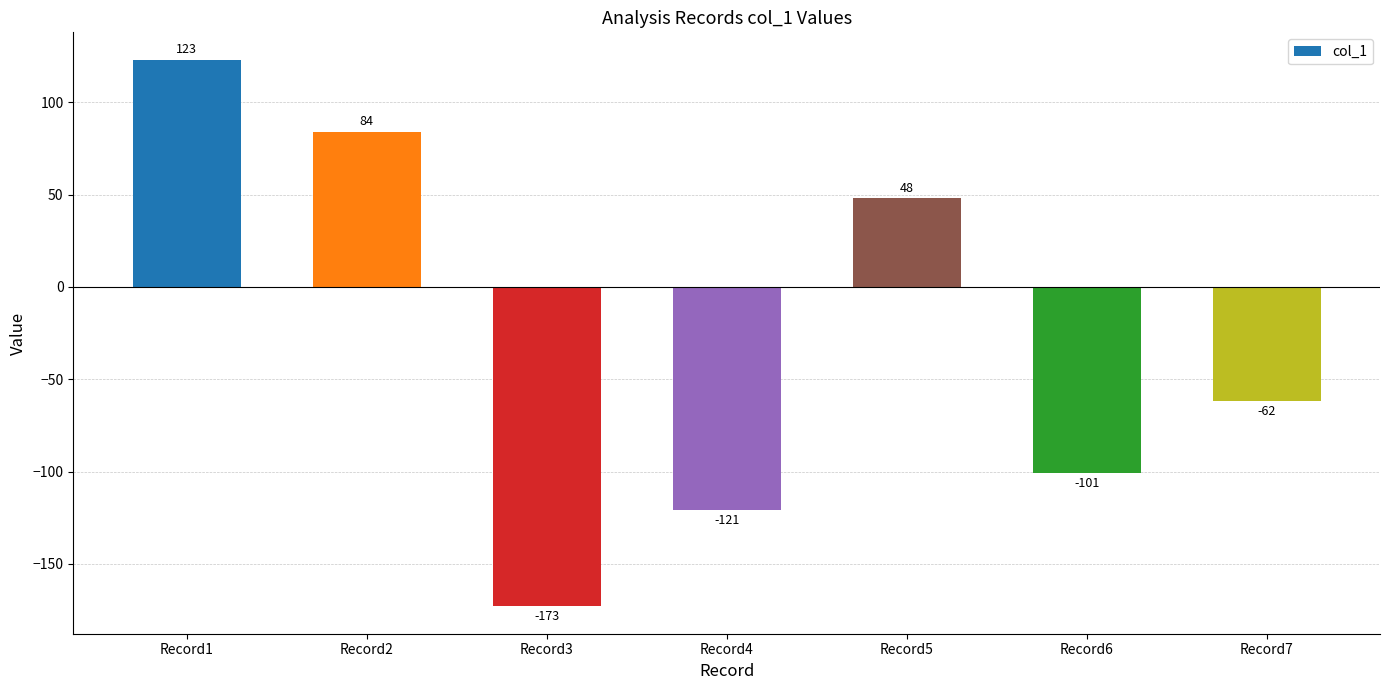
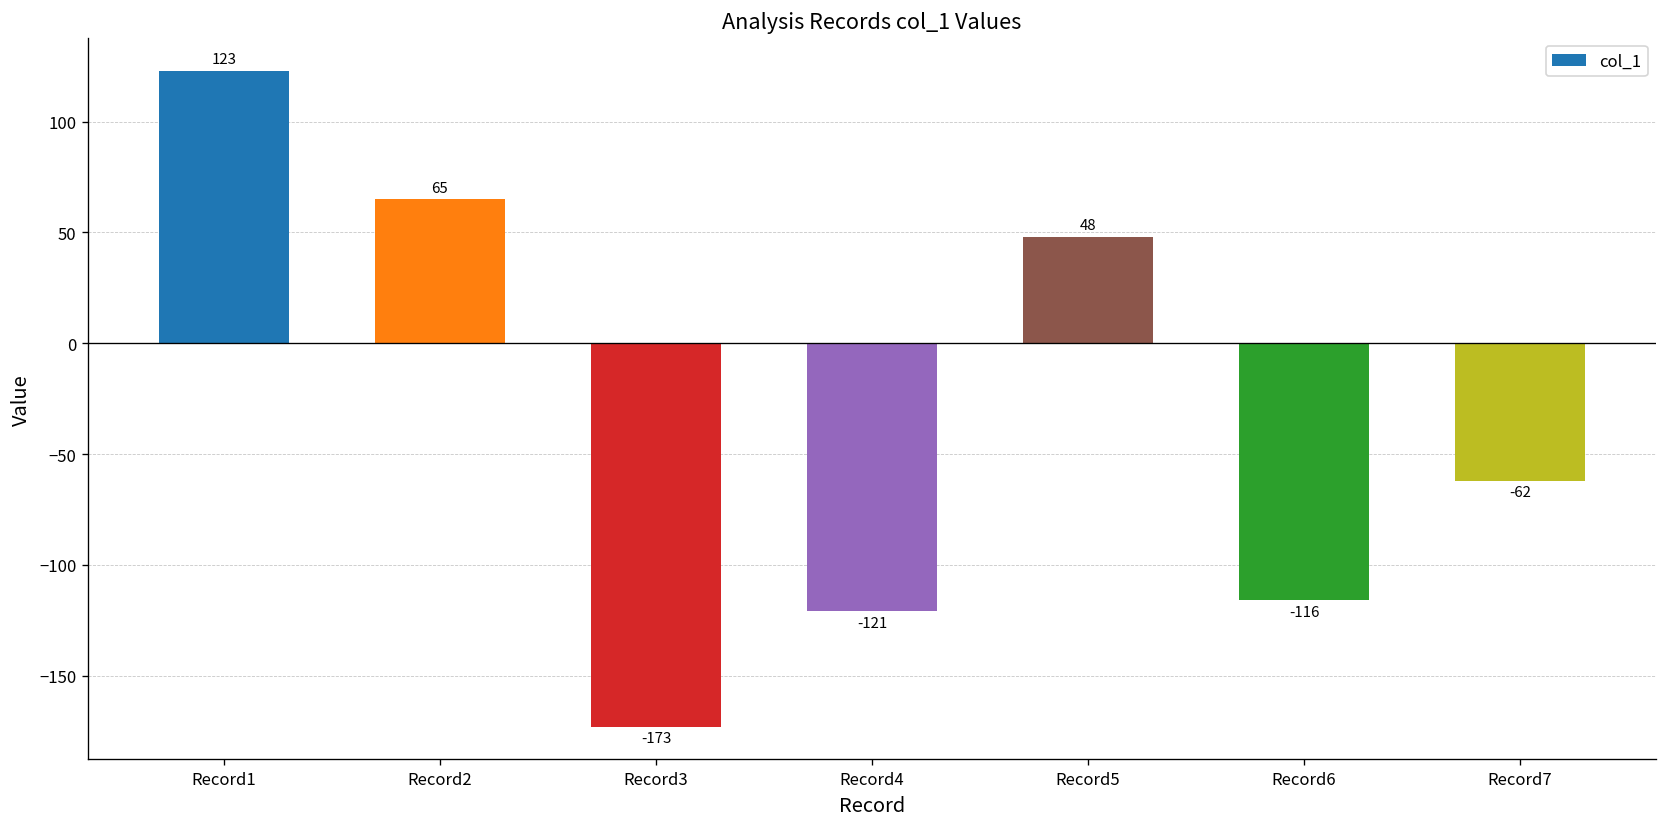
Record2: 84 -> 65
Record6: -101 -> -116
